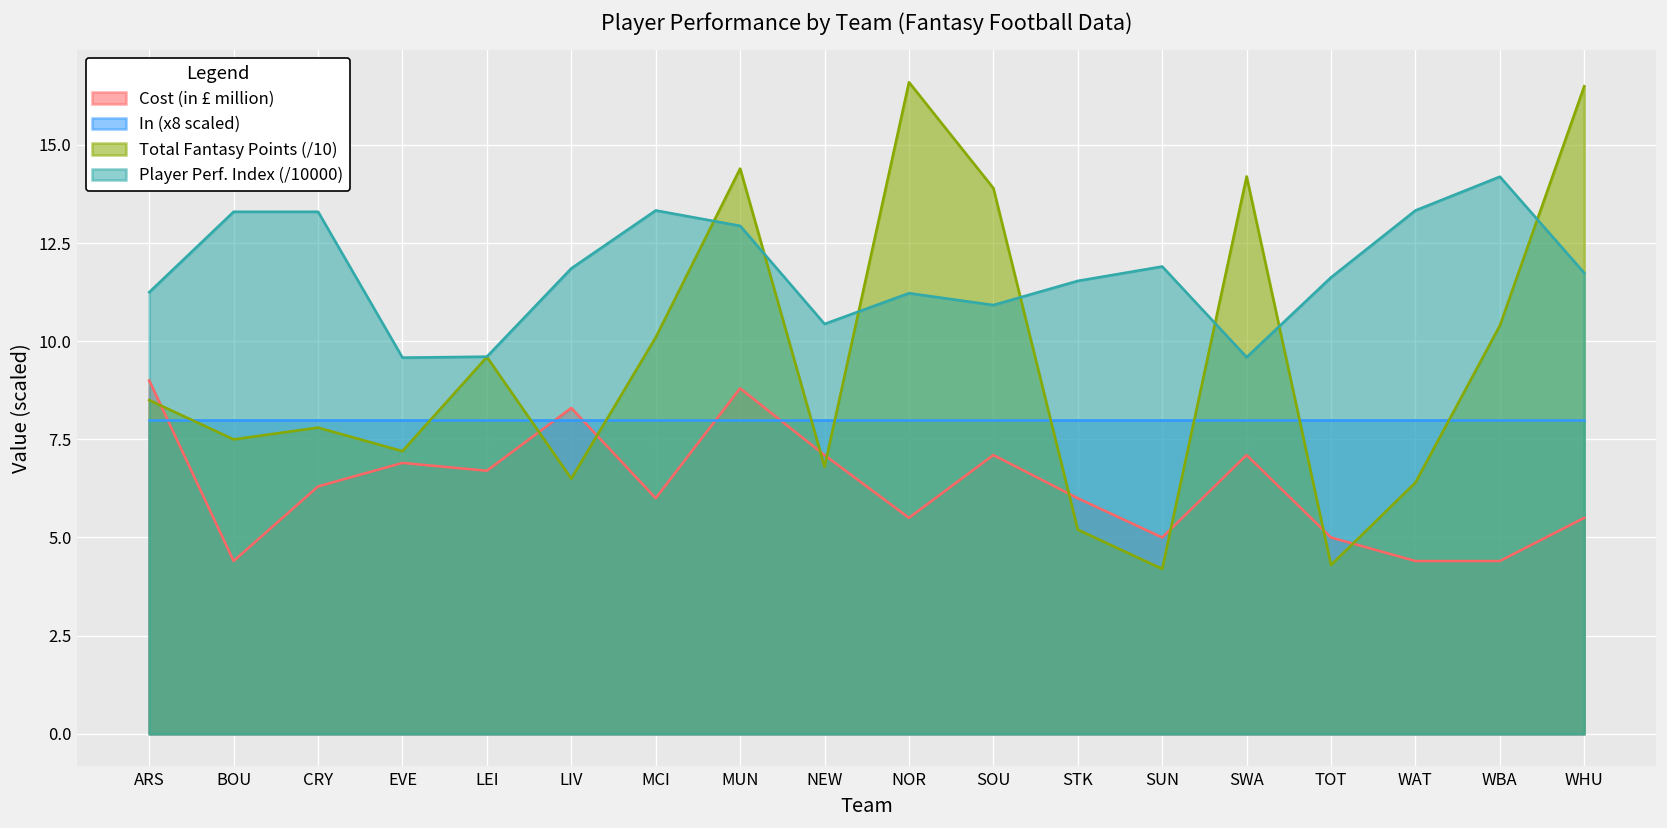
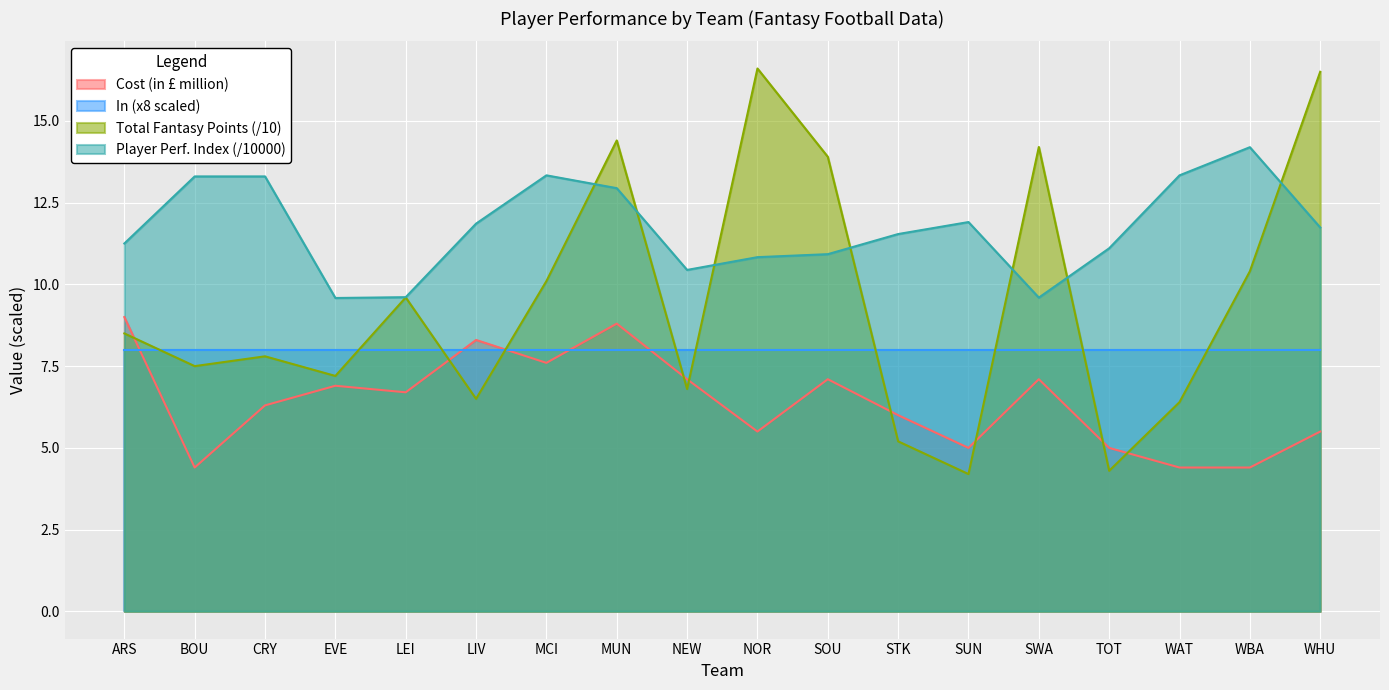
Cost (in £ million), MCI: 6.0 -> 7.6
Player Perf. Index (/10000), NOR: 11.2 -> 10.8
Player Perf. Index (/10000), TOT: 11.6 -> 11.1
